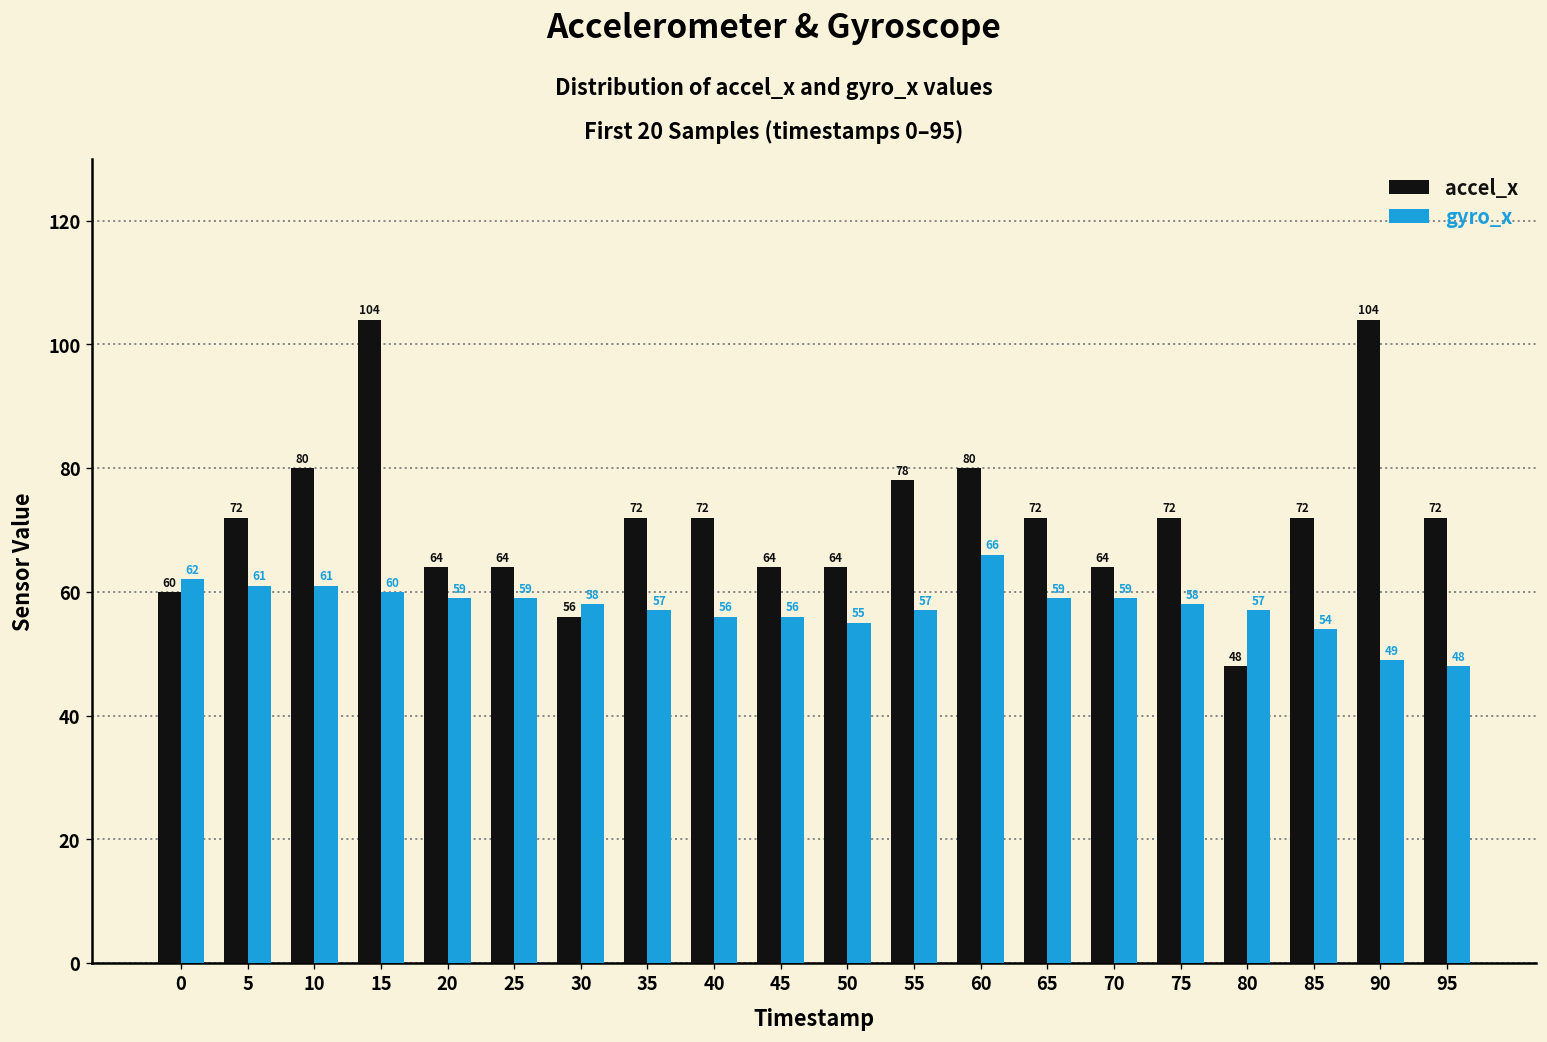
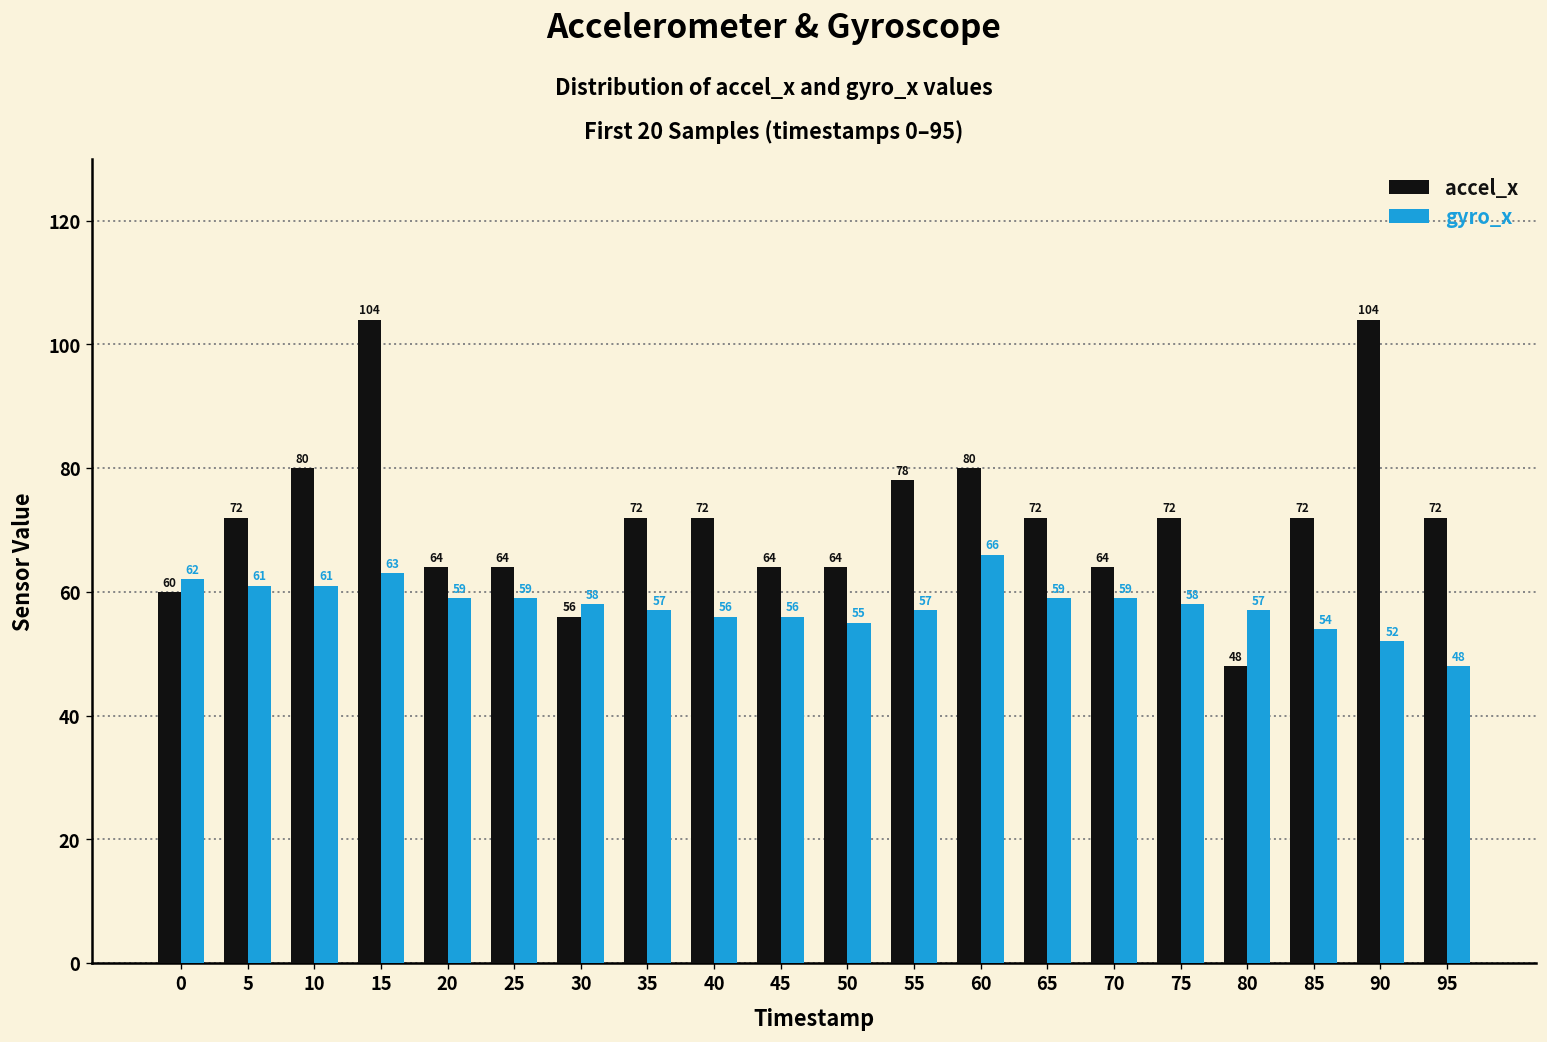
gyro_x, 15: 60 -> 63
gyro_x, 90: 49 -> 52
